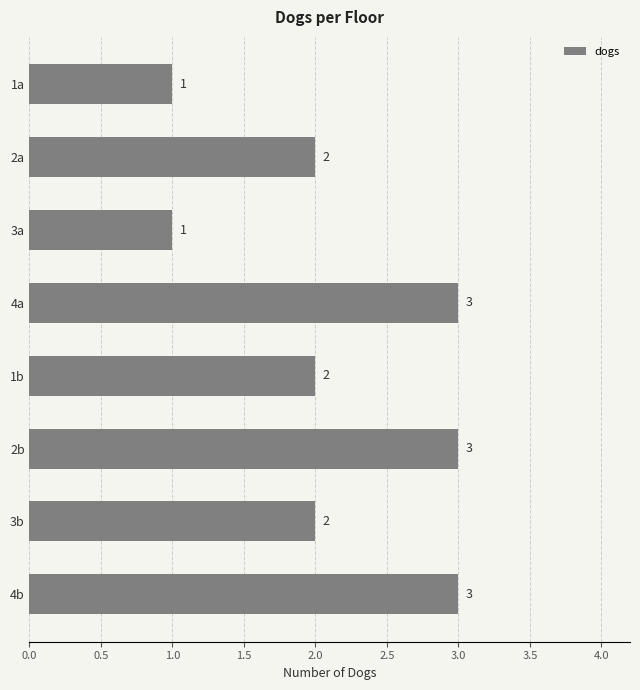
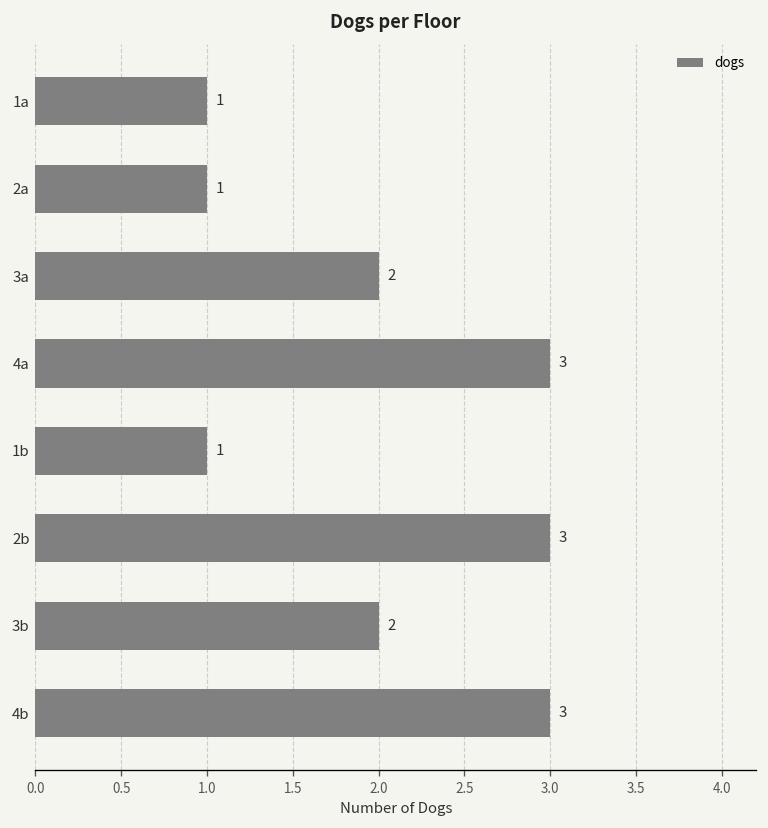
2a: 2 -> 1
3a: 1 -> 2
1b: 2 -> 1
